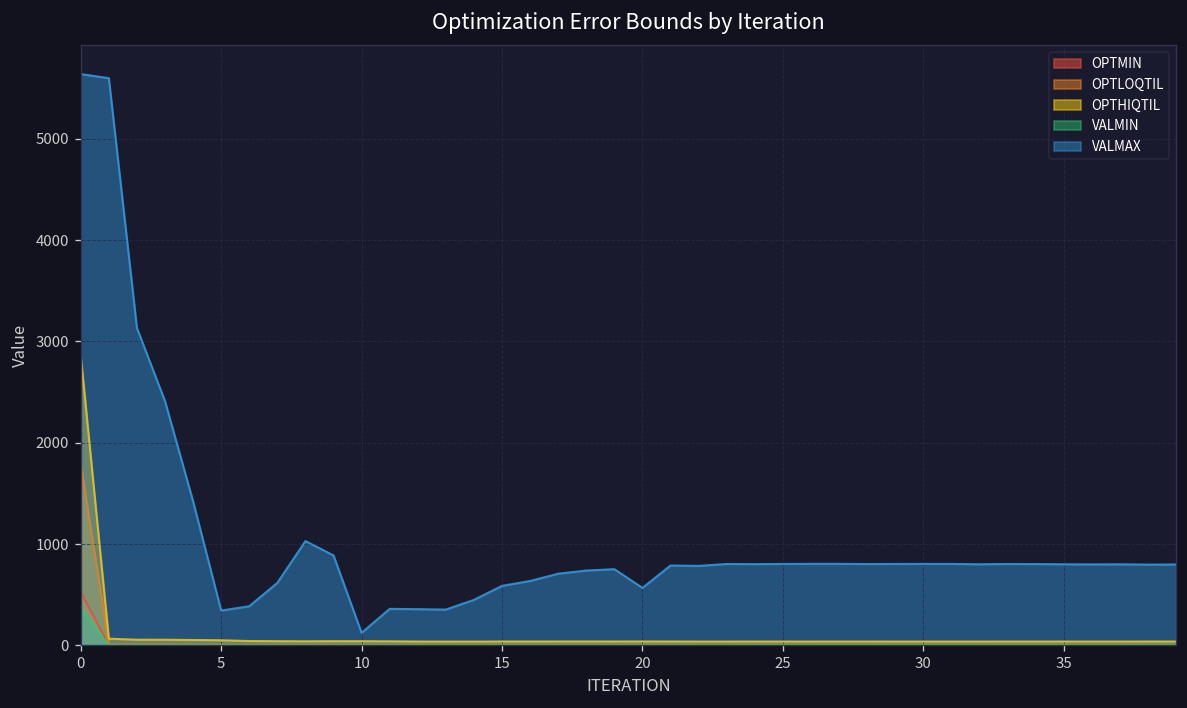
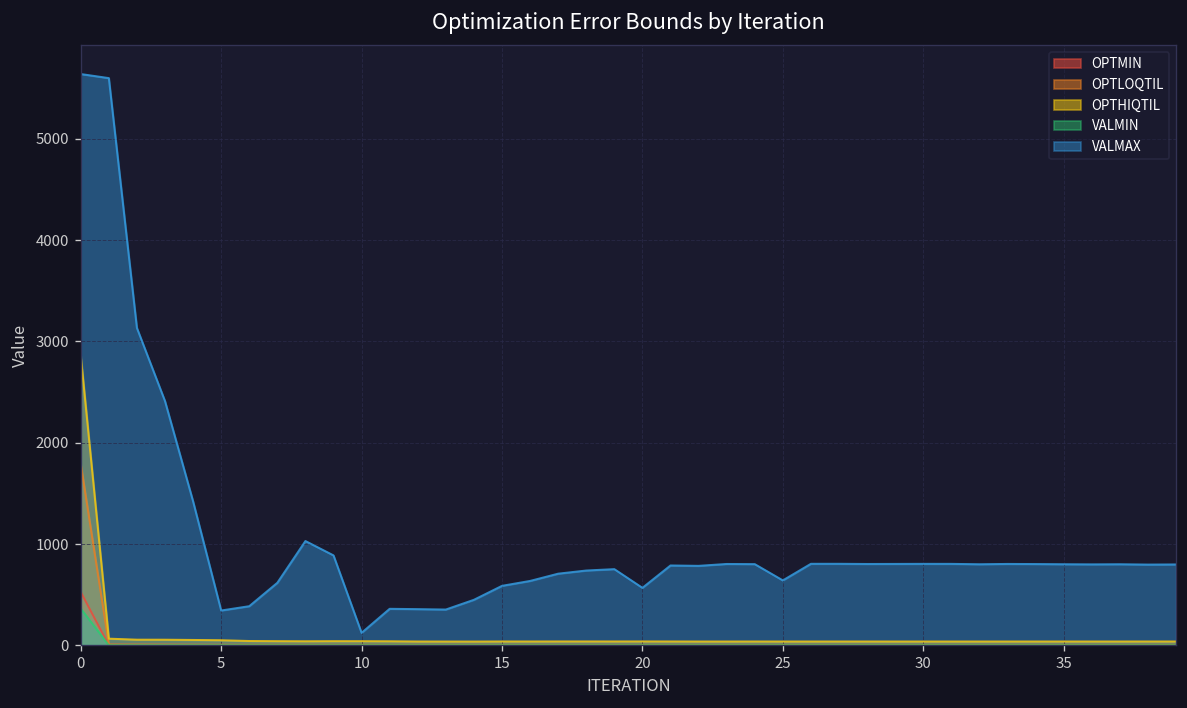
VALMAX, 25: 800 -> 600
